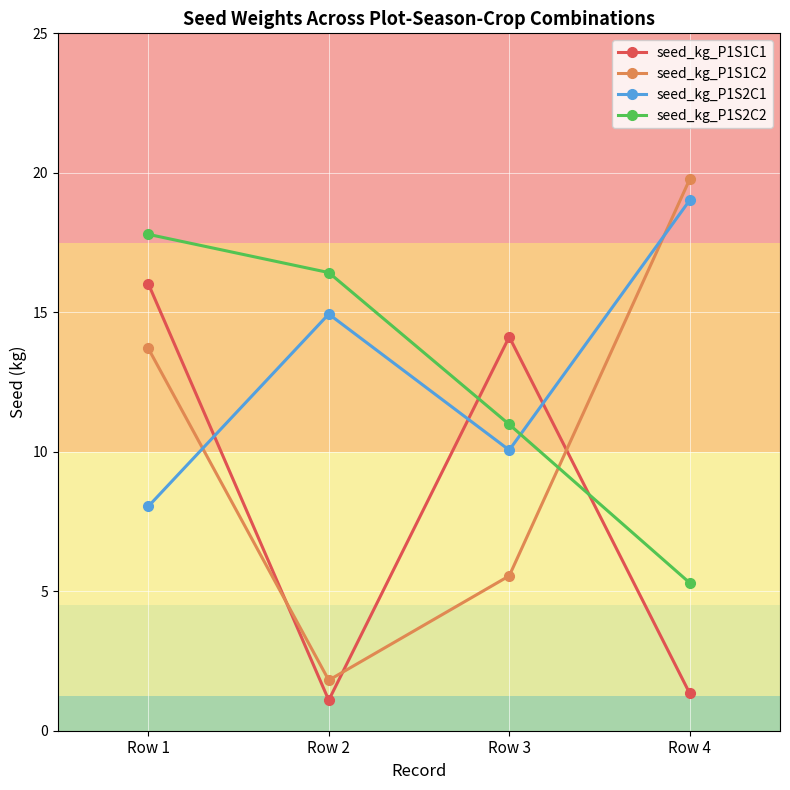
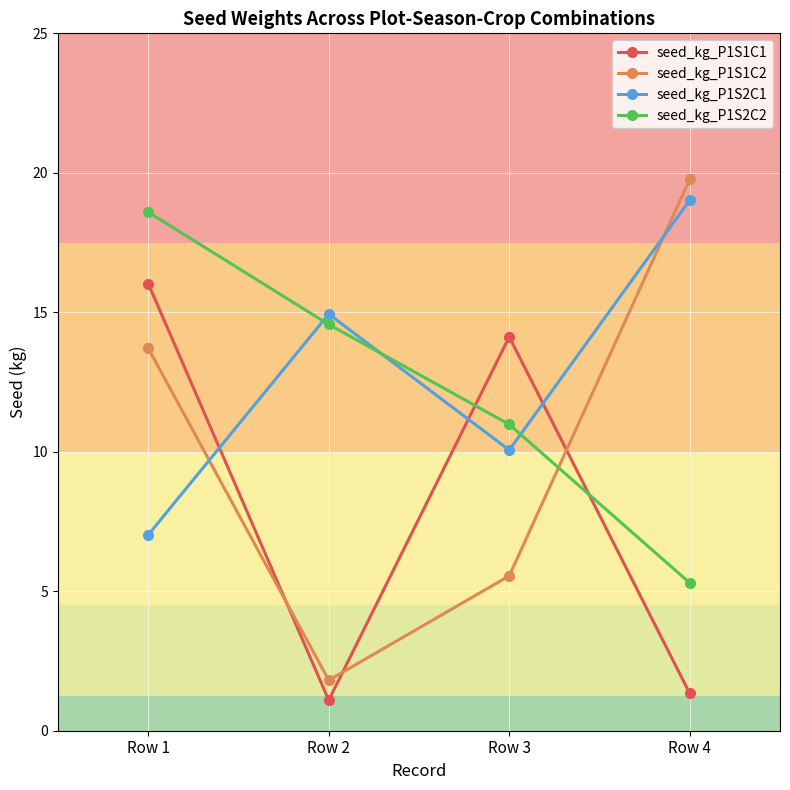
seed_kg_P1S2C1, Row 1: 8.0 -> 7.0
seed_kg_P1S2C2, Row 1: 17.8 -> 18.6
seed_kg_P1S2C2, Row 2: 16.4 -> 14.6
